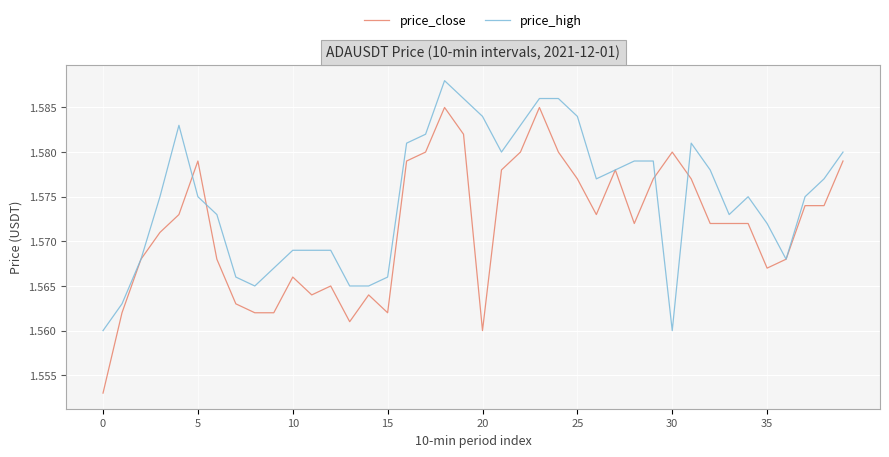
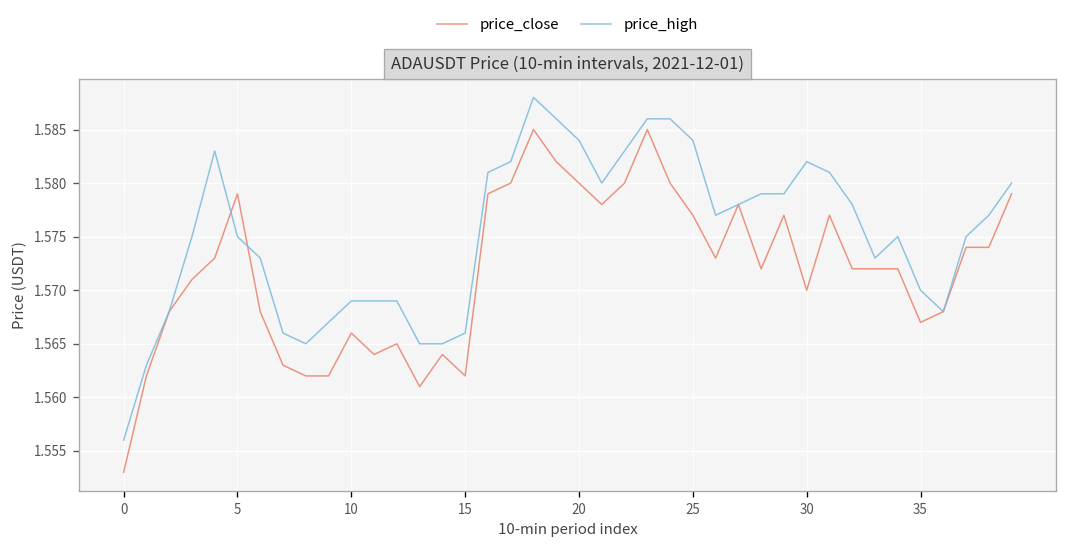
price_high, 0: 1.560 -> 1.556
price_close, 20: 1.56 -> 1.58
price_close, 30: 1.58 -> 1.57
price_high, 30: 1.560 -> 1.582
price_high, 35: 1.572 -> 1.570
